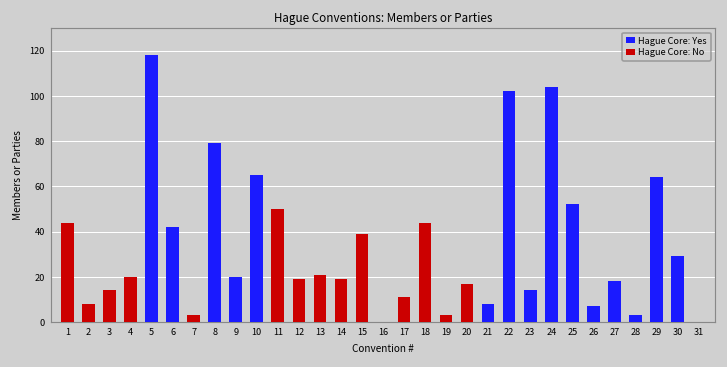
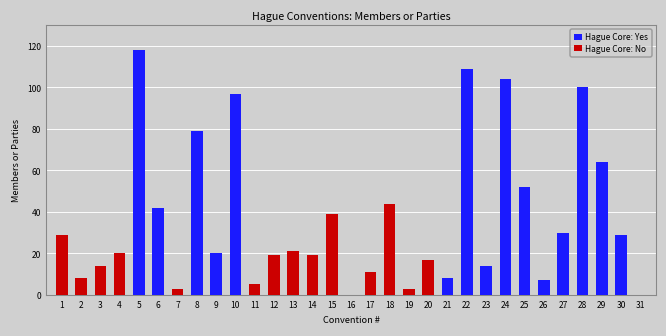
Hague Core: No, 1: 44 -> 29
Hague Core: Yes, 10: 65 -> 97
Hague Core: No, 11: 50 -> 5
Hague Core: Yes, 22: 102 -> 109
Hague Core: Yes, 27: 18 -> 30
Hague Core: Yes, 28: 3 -> 100
